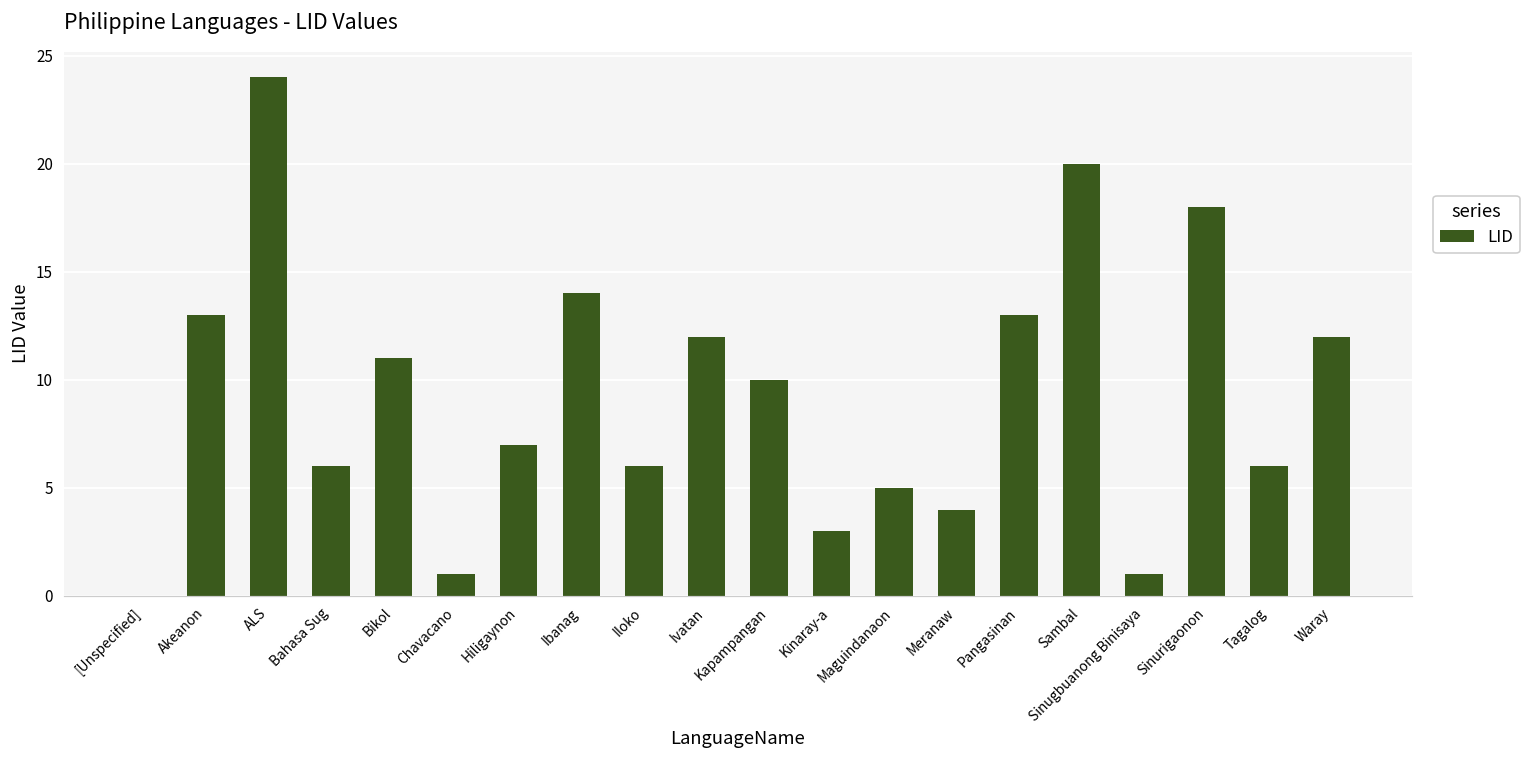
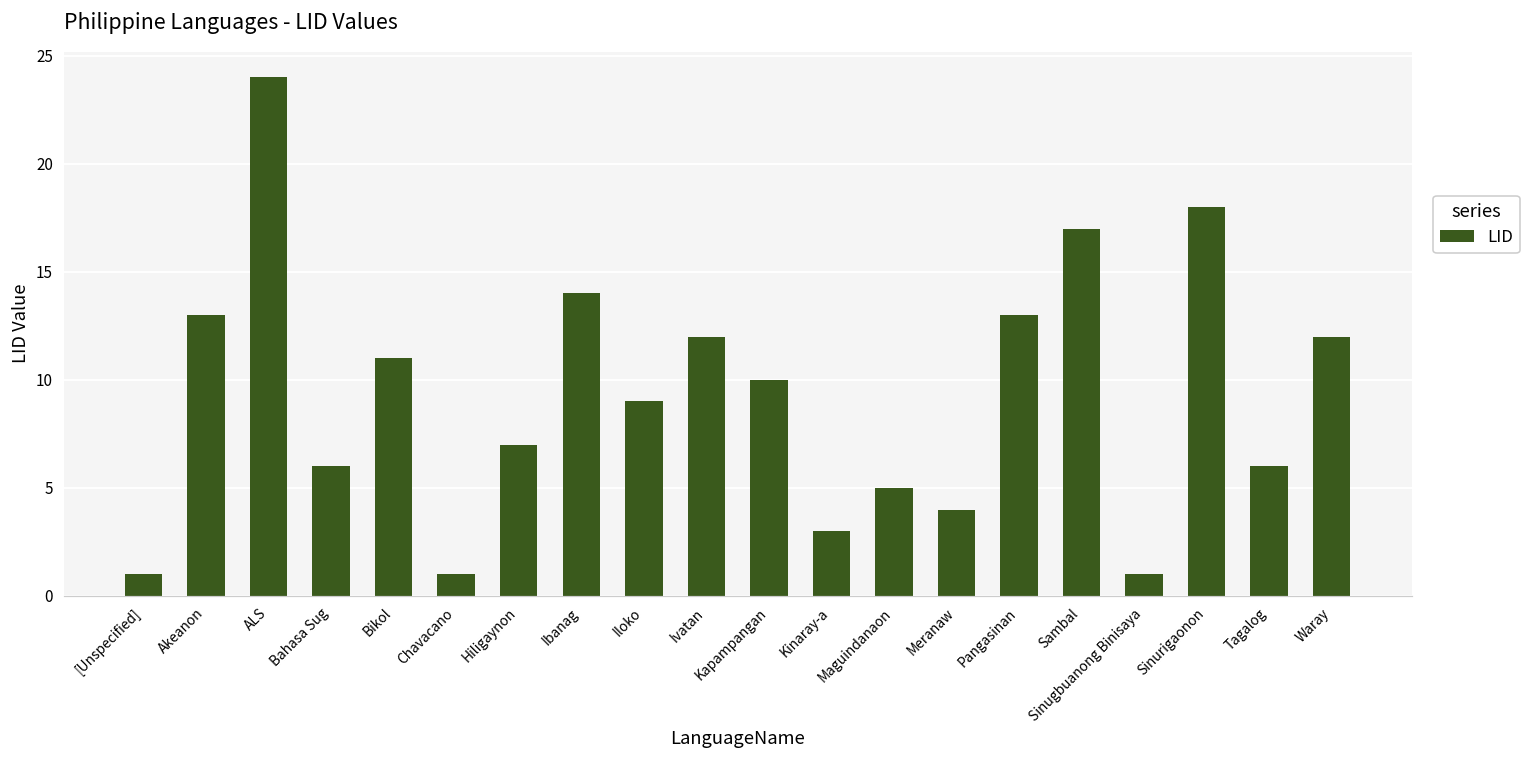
[Unspecified]: 0 -> 1
Iloko: 6 -> 9
Sambal: 20 -> 17
